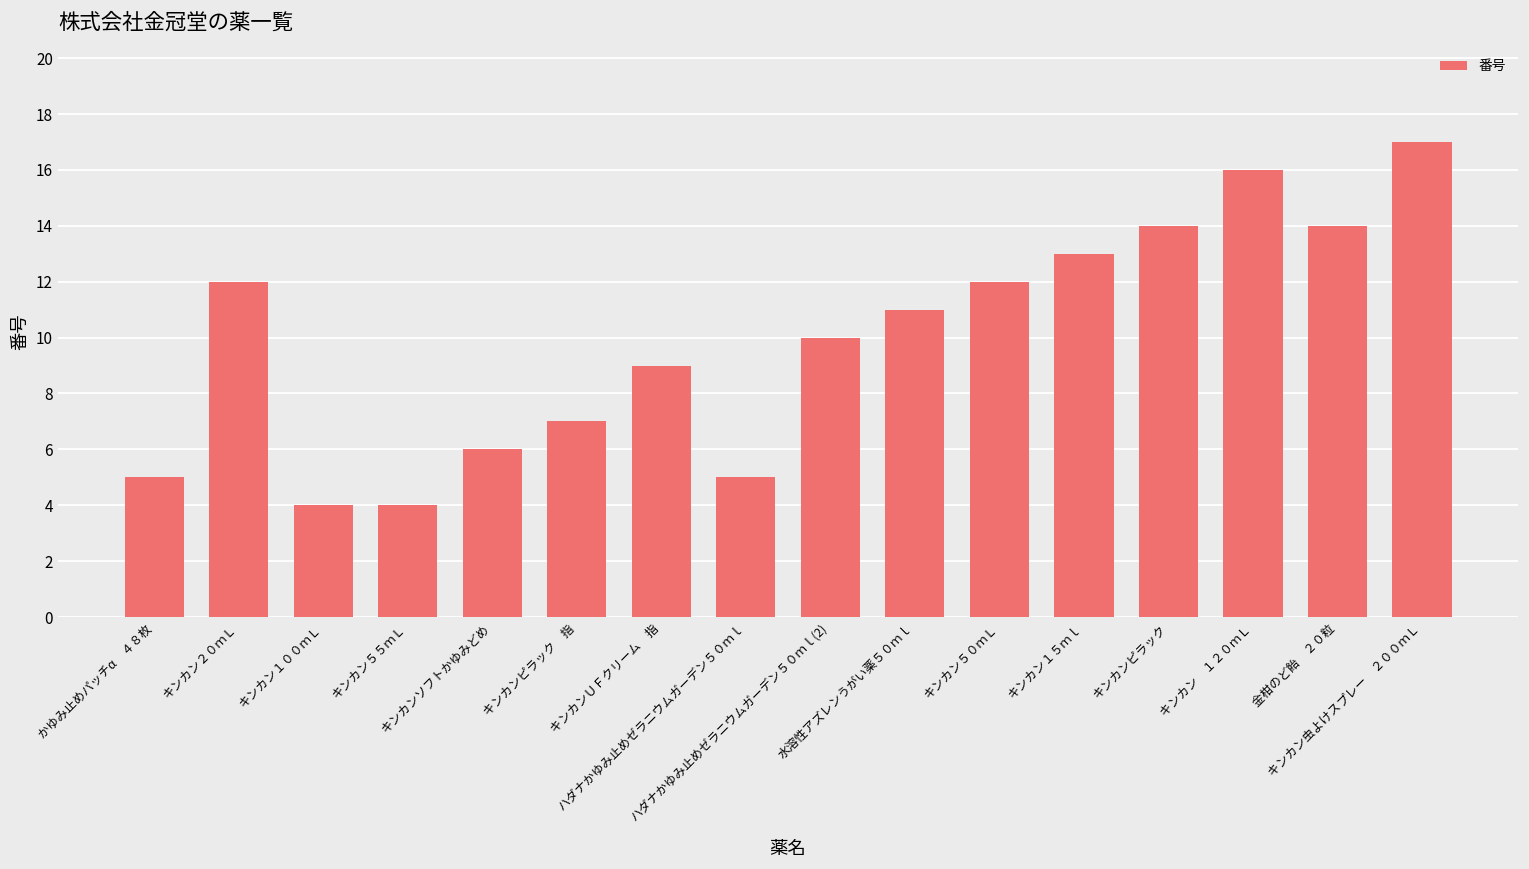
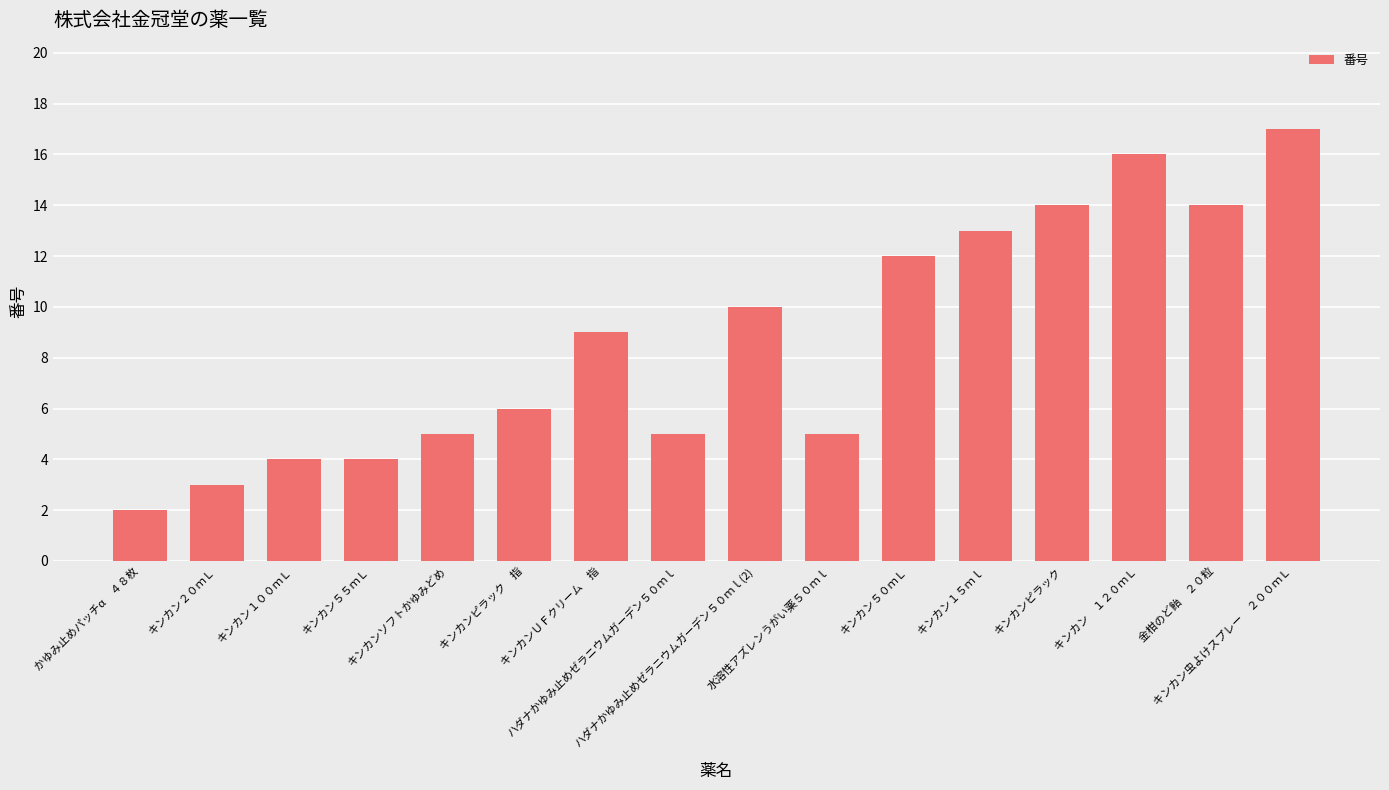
かゆみ止めパッチα ４８枚: 5 -> 2
キンカン２０ｍＬ: 12 -> 3
キンカンソフトかゆみどめ: 6 -> 5
キンカンピラック 指: 7 -> 6
水溶性アズレンうがい薬５０ｍｌ: 11 -> 5
